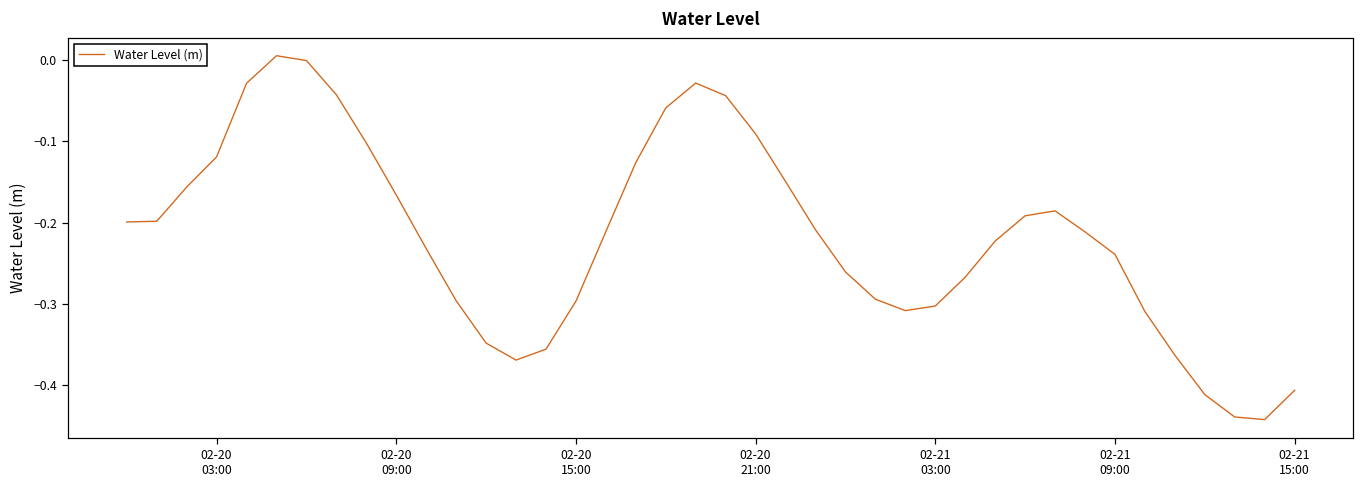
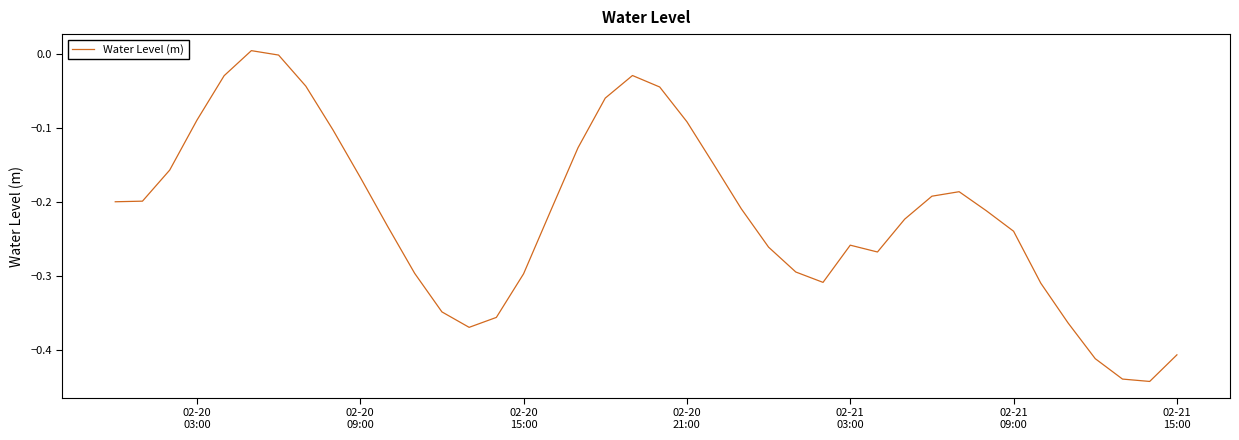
02-20 03:00: -0.12 -> -0.09
02-21 03:00: -0.30 -> -0.26
